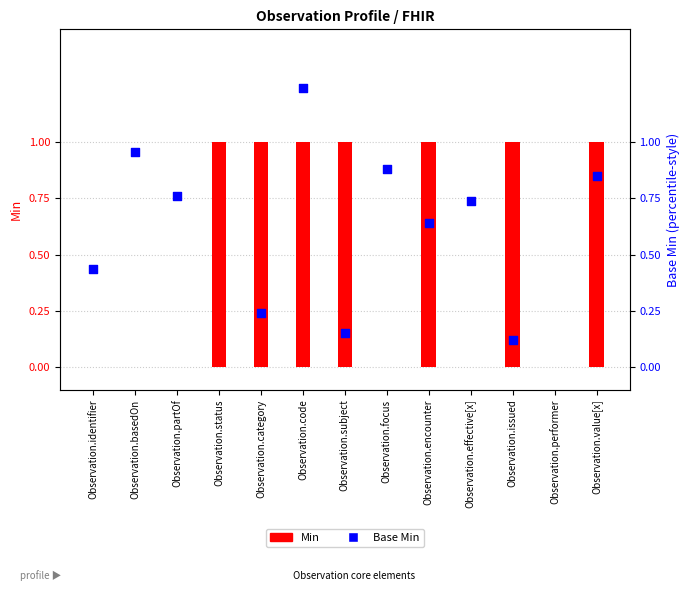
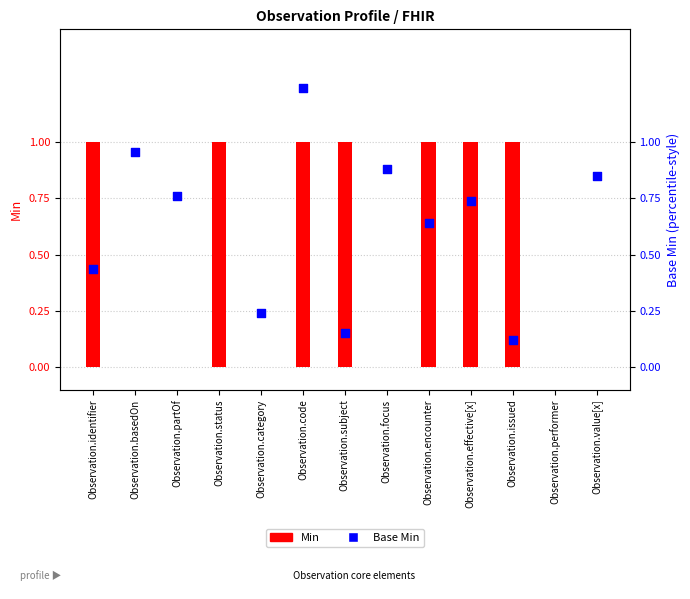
Min, Observation.identifier: 0 -> 1
Min, Observation.category: 1 -> 0
Min, Observation.effective[x]: 0 -> 1
Min, Observation.value[x]: 1 -> 0
